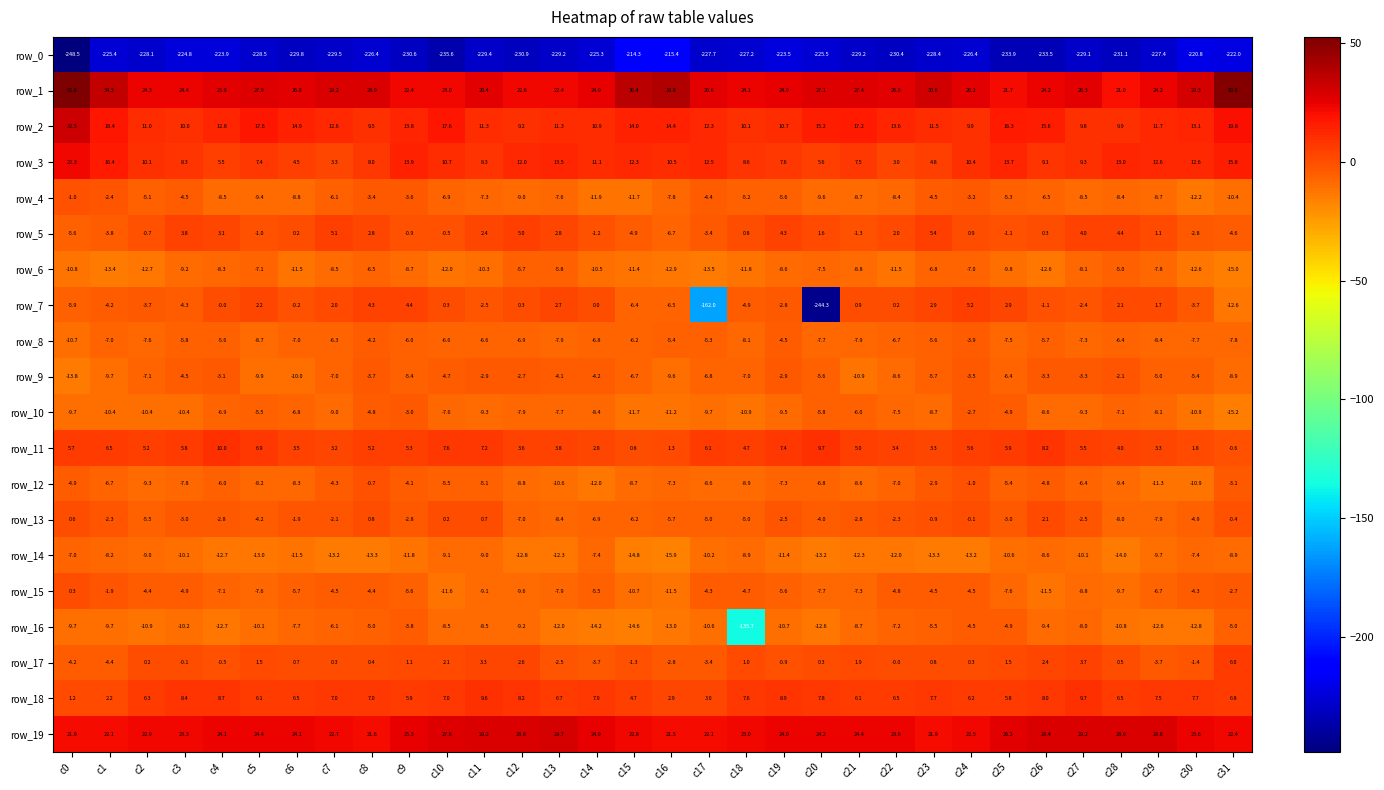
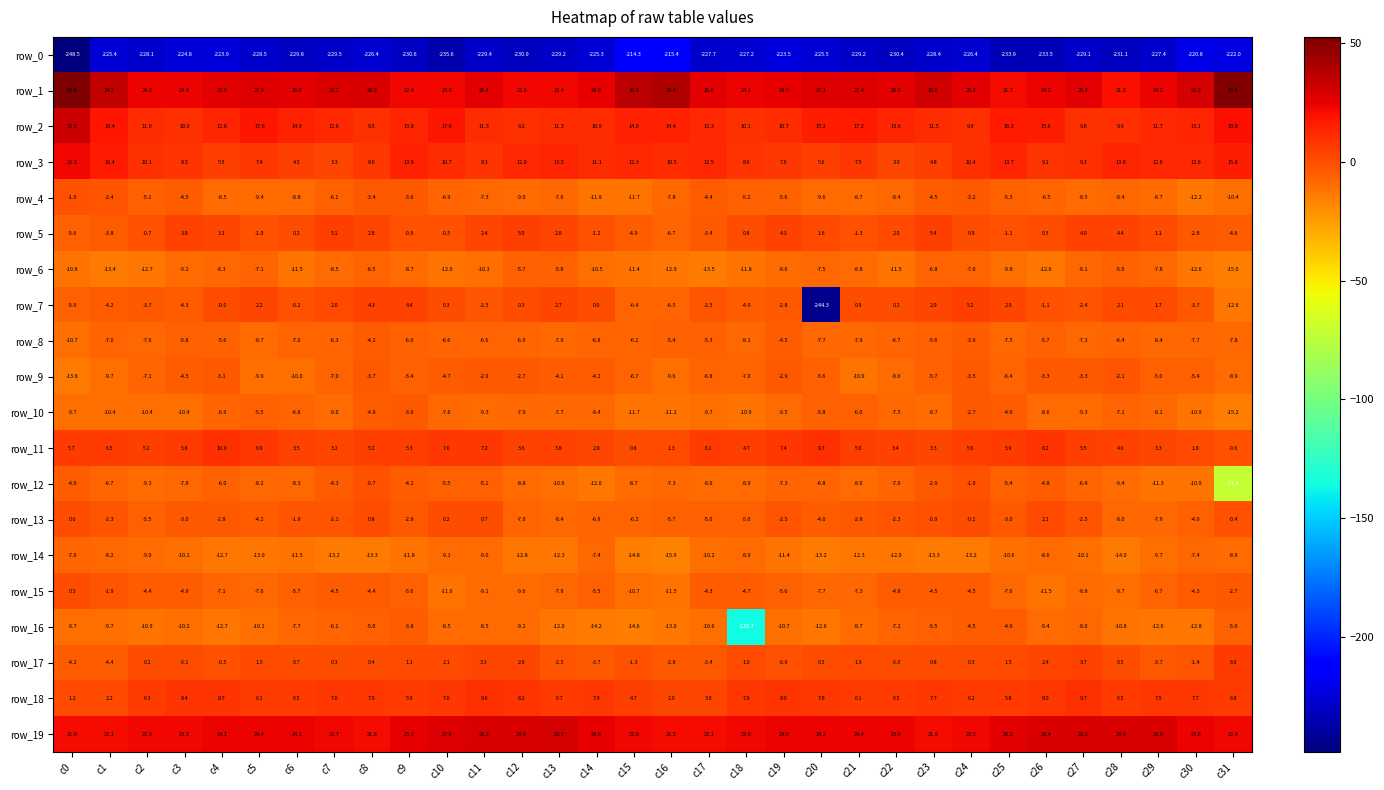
row_7, c17: -162.0 -> -2.5
row_12, c31: -3.1 -> -71.4
